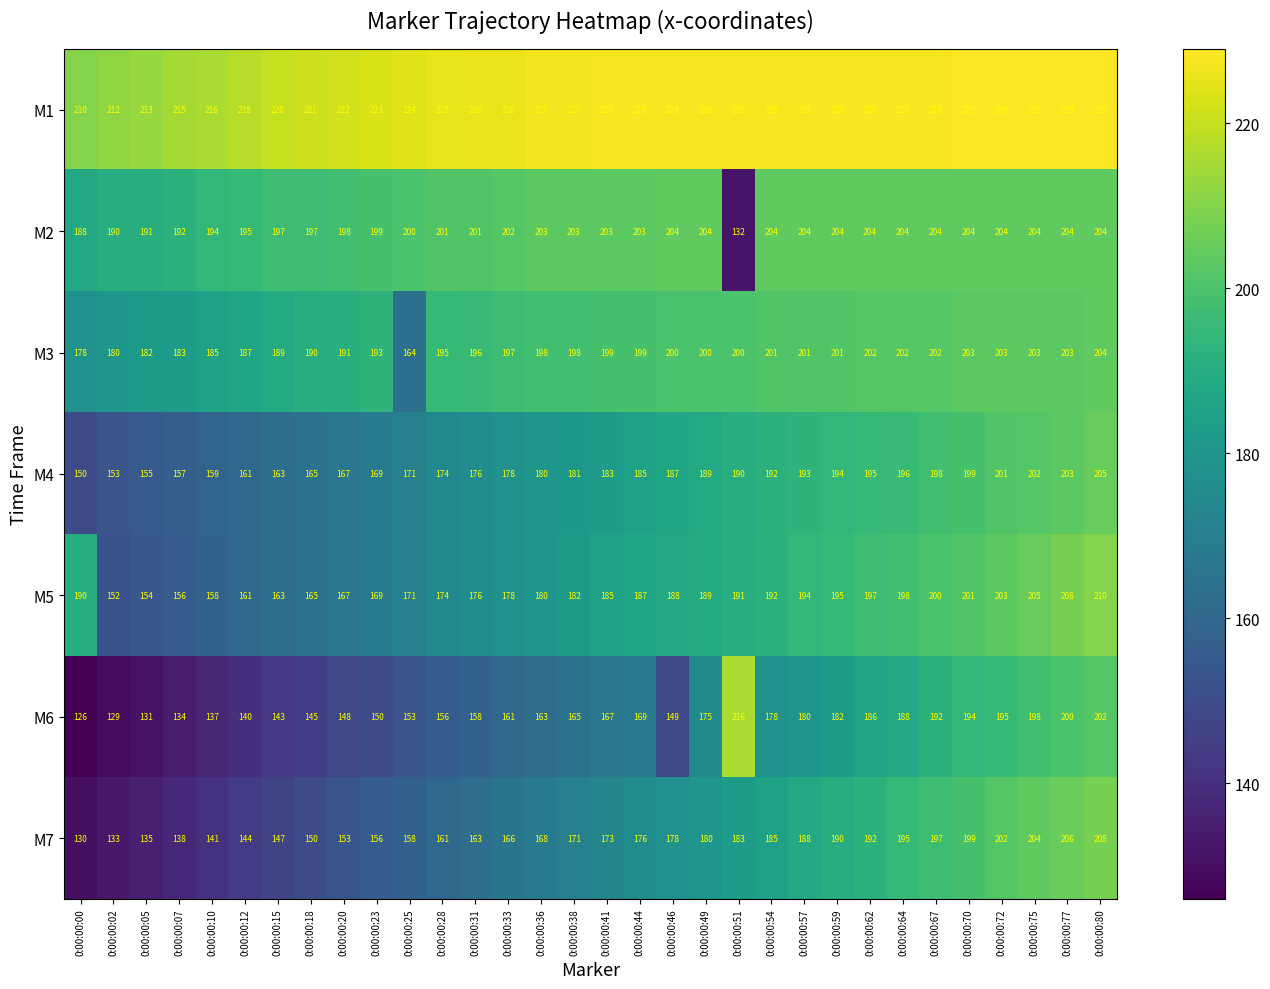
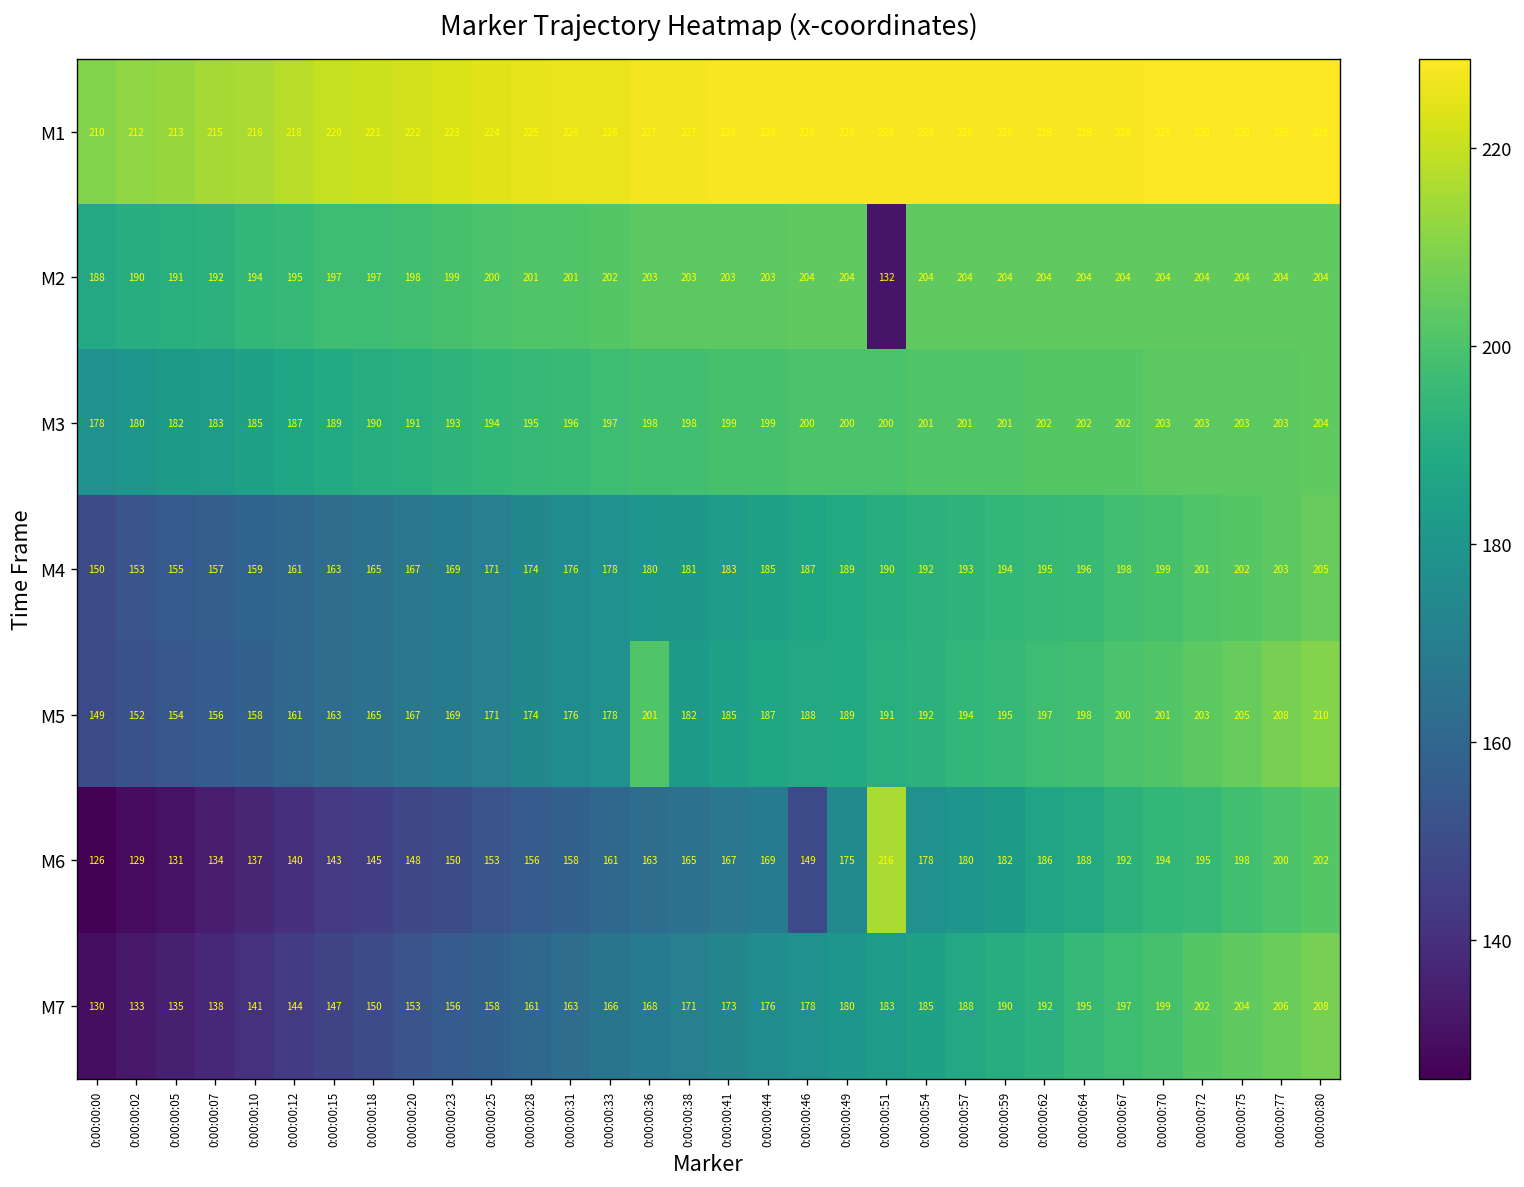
M3, 0:00:00:25: 164 -> 194
M5, 0:00:00:00: 190 -> 149
M5, 0:00:00:36: 180 -> 201
